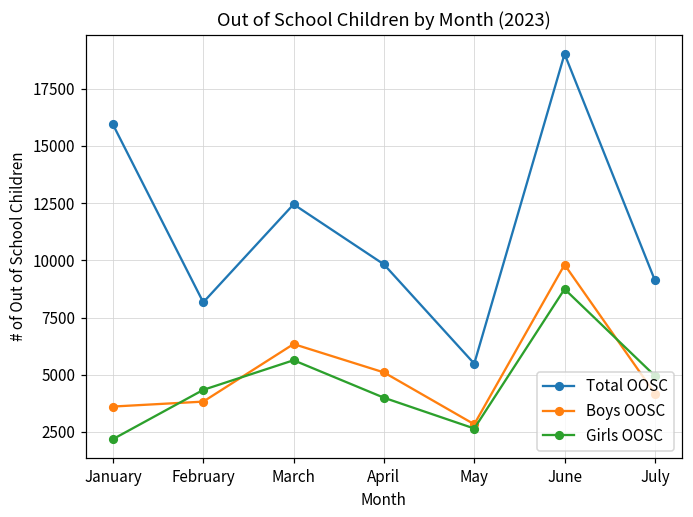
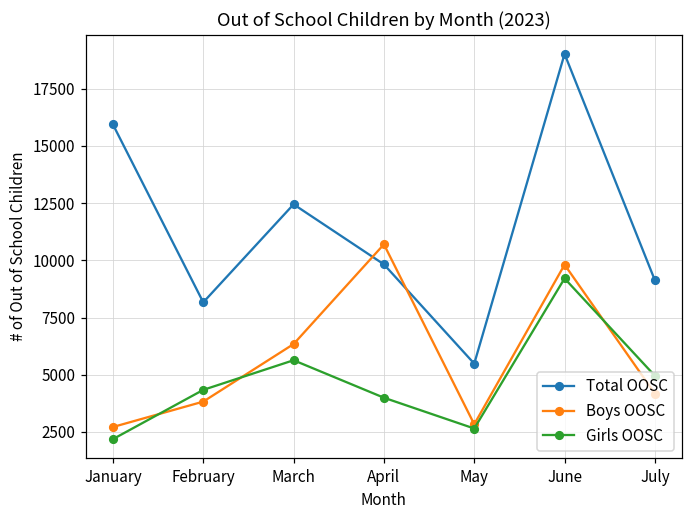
Boys OOSC, January: 3600 -> 2700
Boys OOSC, April: 5100 -> 10700
Girls OOSC, June: 8700 -> 9200
